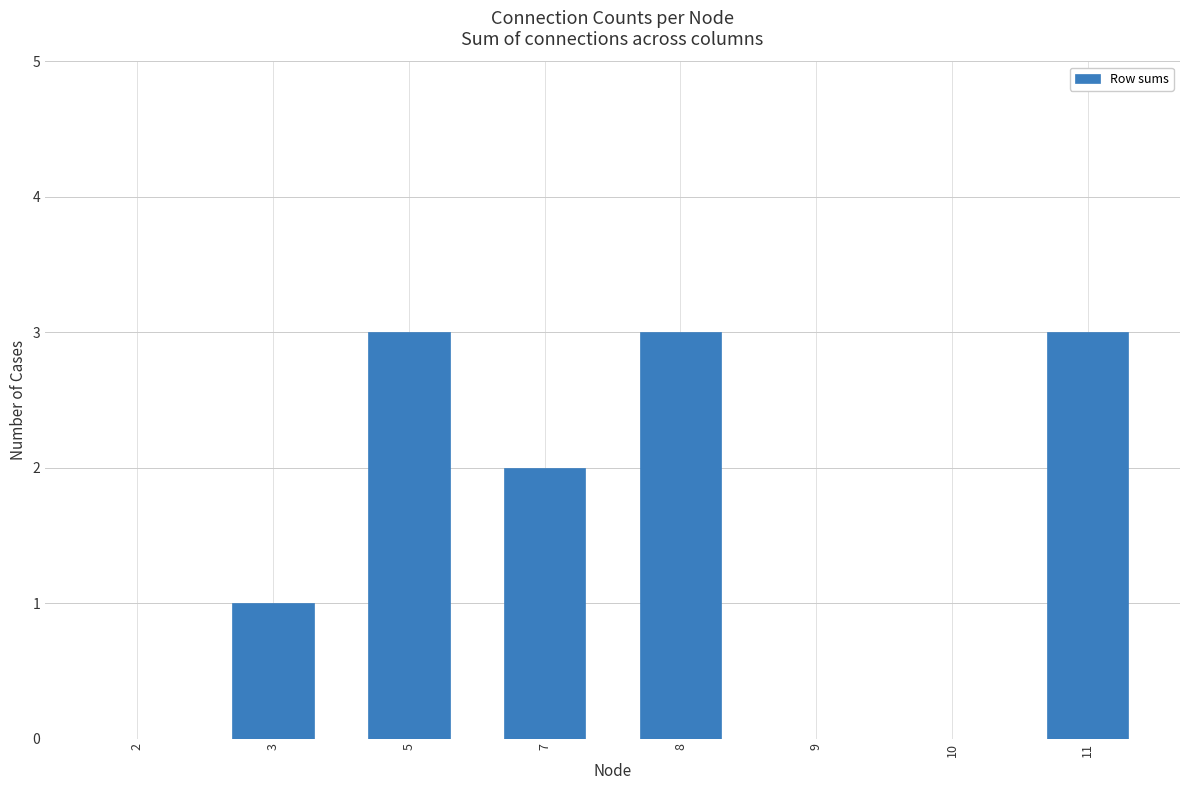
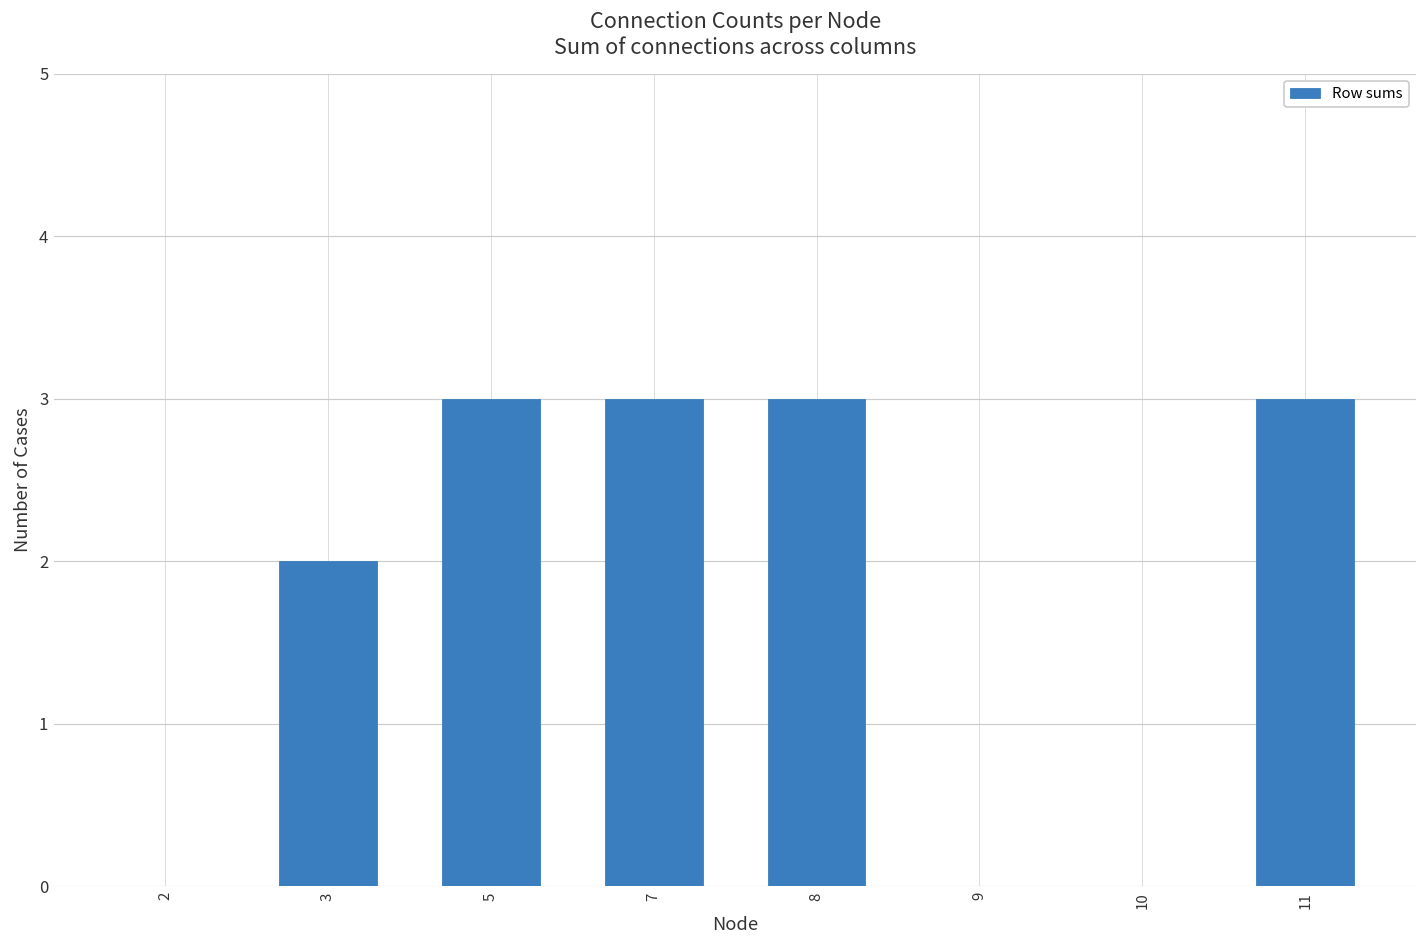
3: 1 -> 2
7: 2 -> 3
